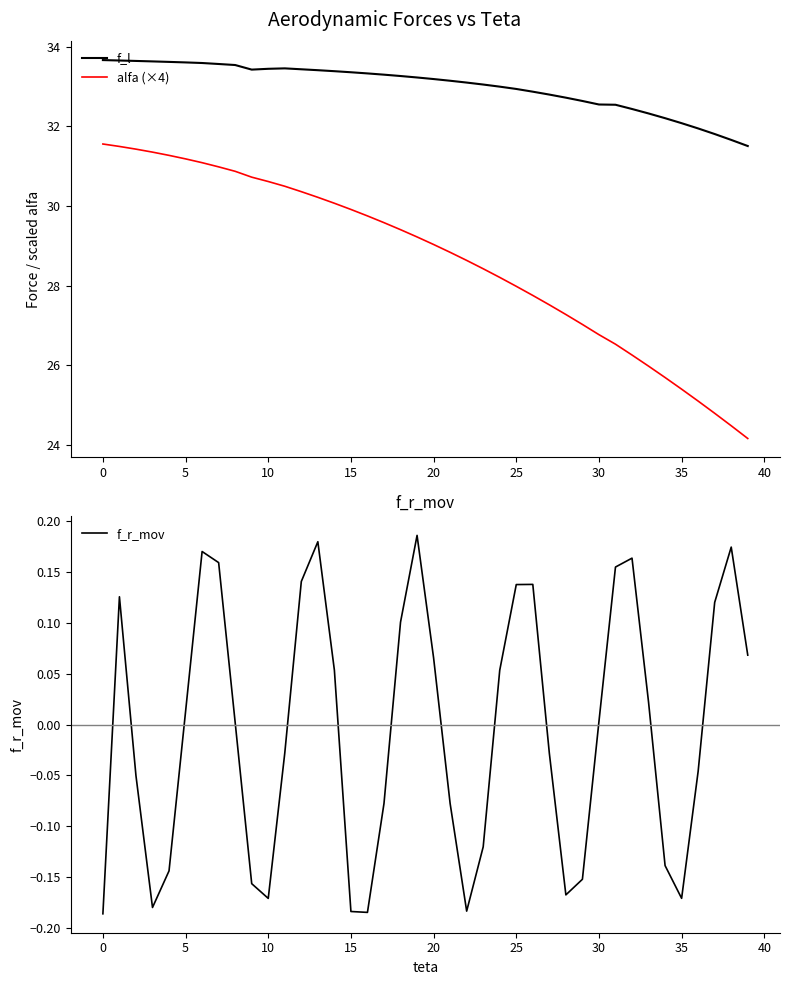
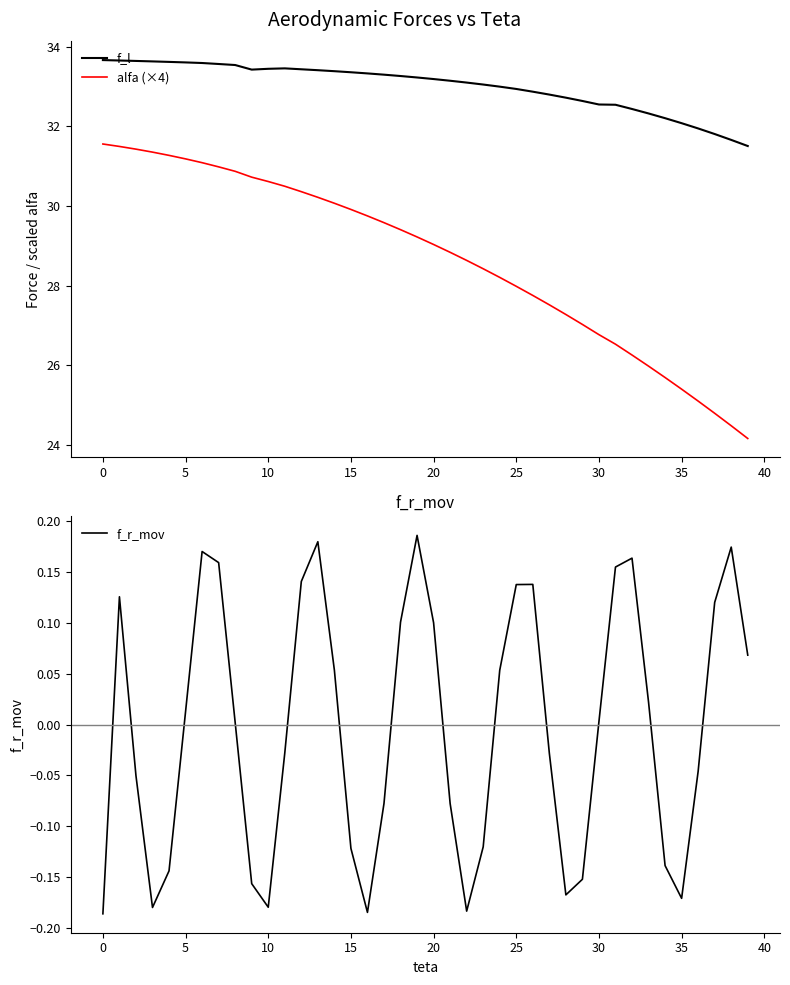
f_r_mov, 10: -0.171 -> -0.179
f_r_mov, 15: -0.184 -> -0.122
f_r_mov, 20: 0.065 -> 0.100
